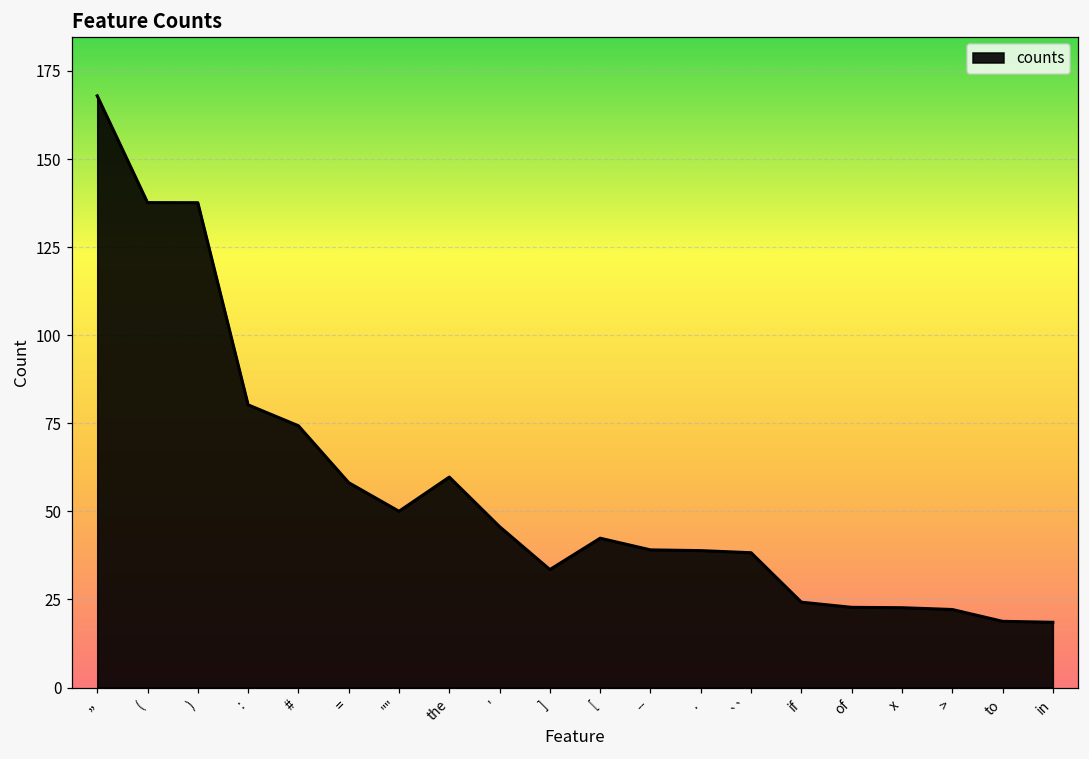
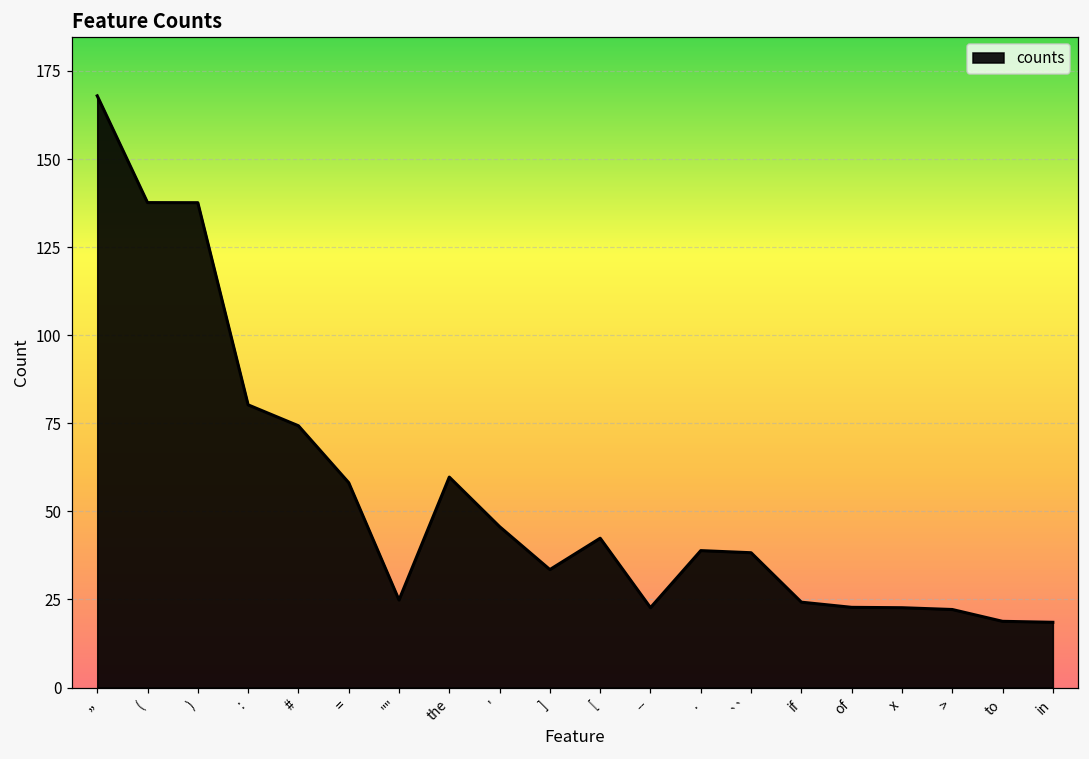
"": 50 -> 25
--: 39 -> 23
